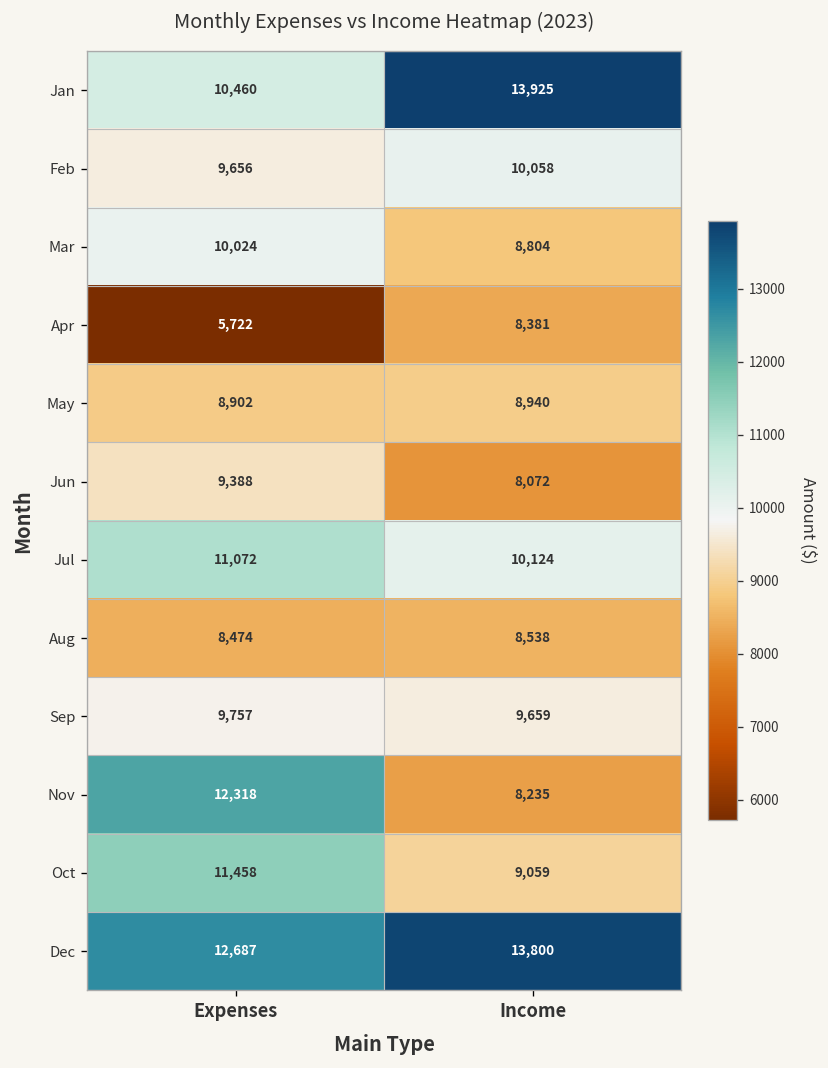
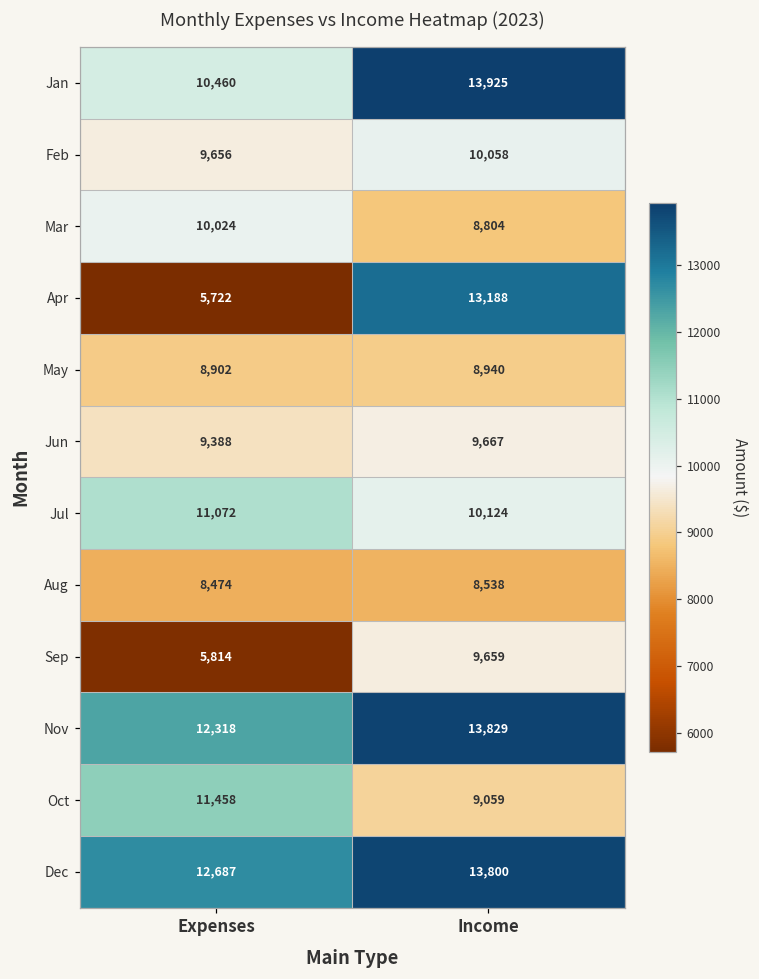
Apr, Income: 8,381 -> 13,188
Jun, Income: 8,072 -> 9,667
Sep, Expenses: 9,757 -> 5,814
Nov, Income: 8,235 -> 13,829
